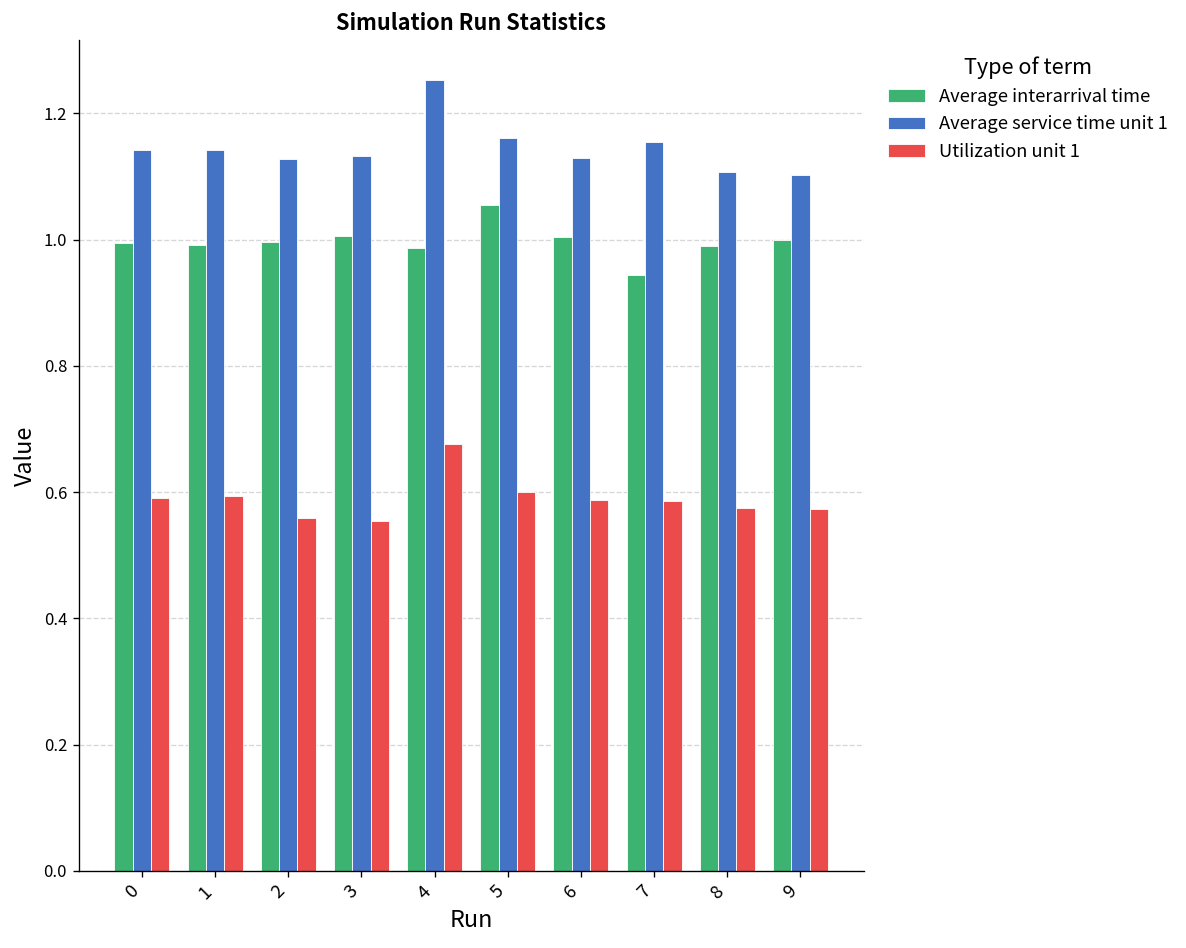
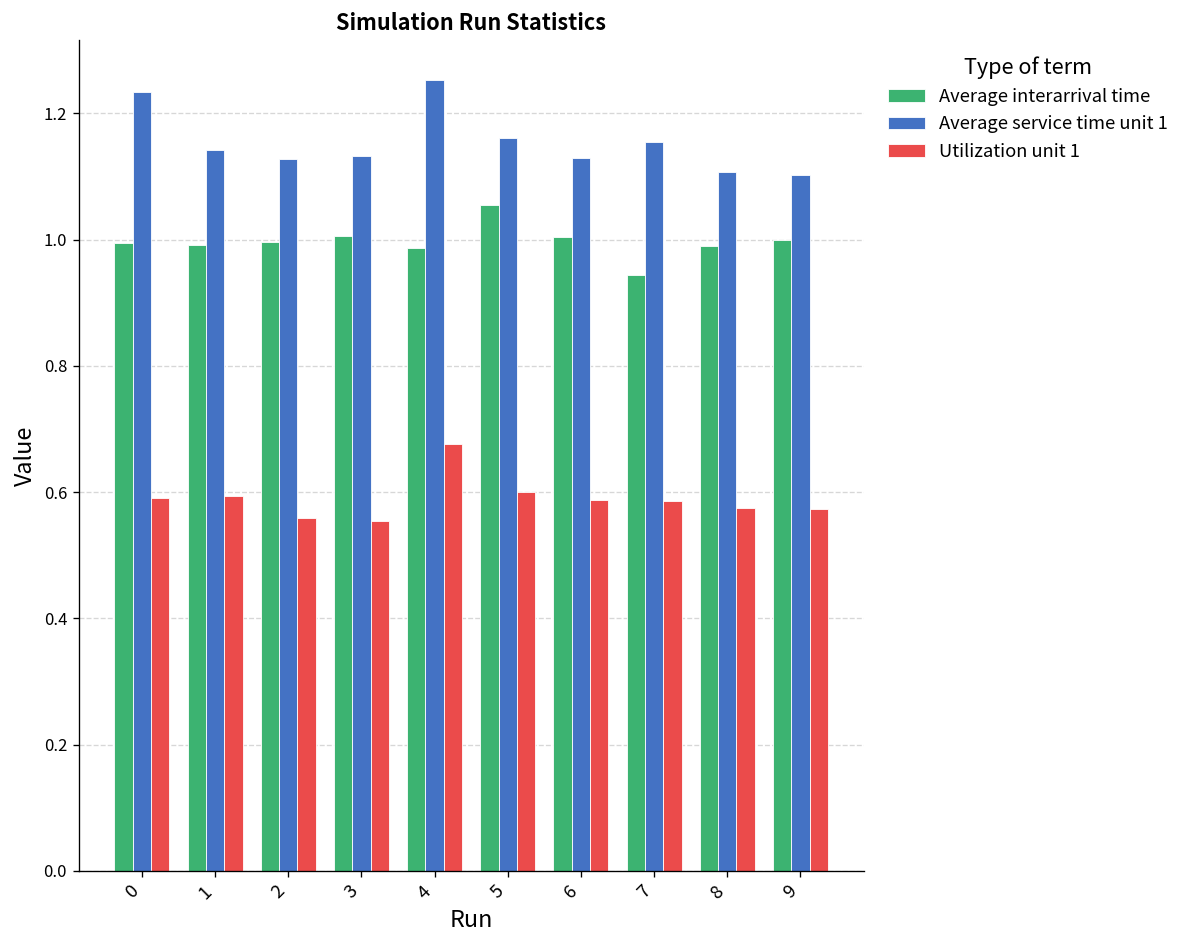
Average service time unit 1, 0: 1.14 -> 1.23
